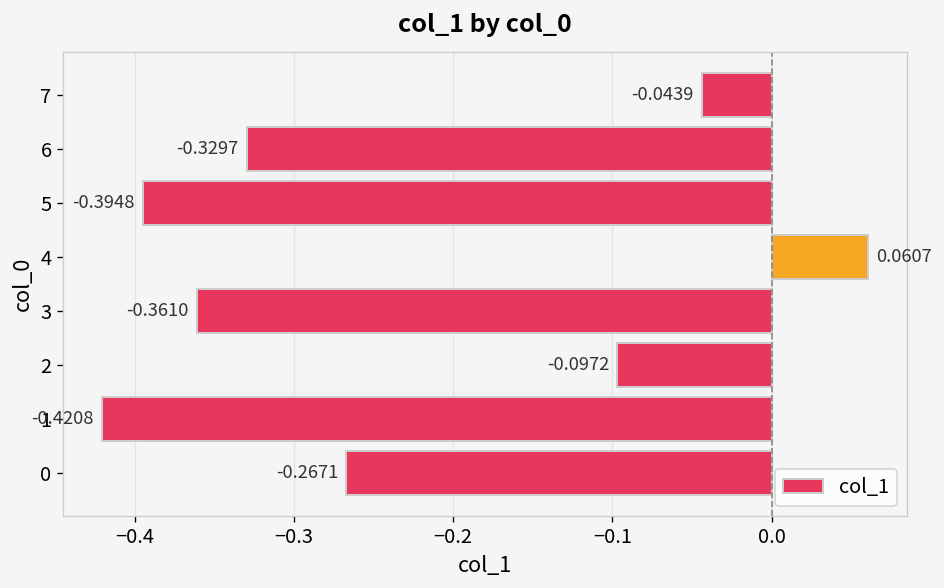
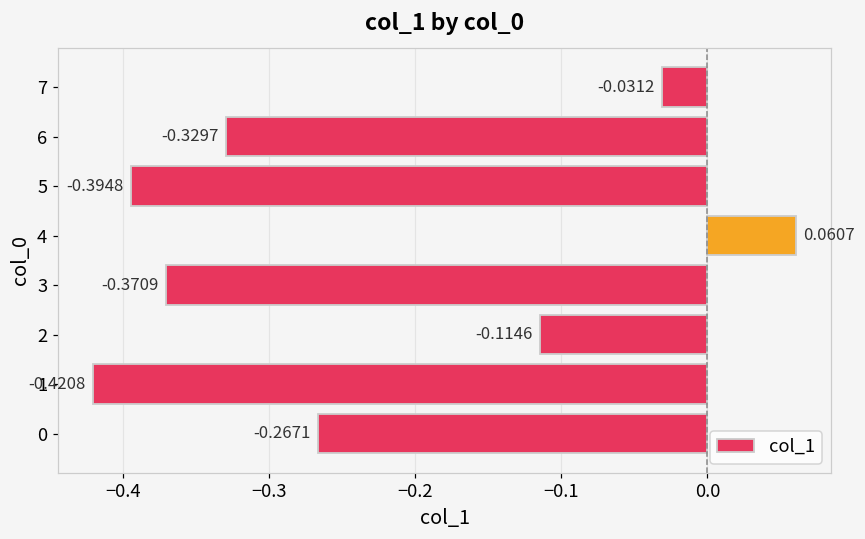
7: -0.0439 -> -0.0312
3: -0.3610 -> -0.3709
2: -0.0972 -> -0.1146
